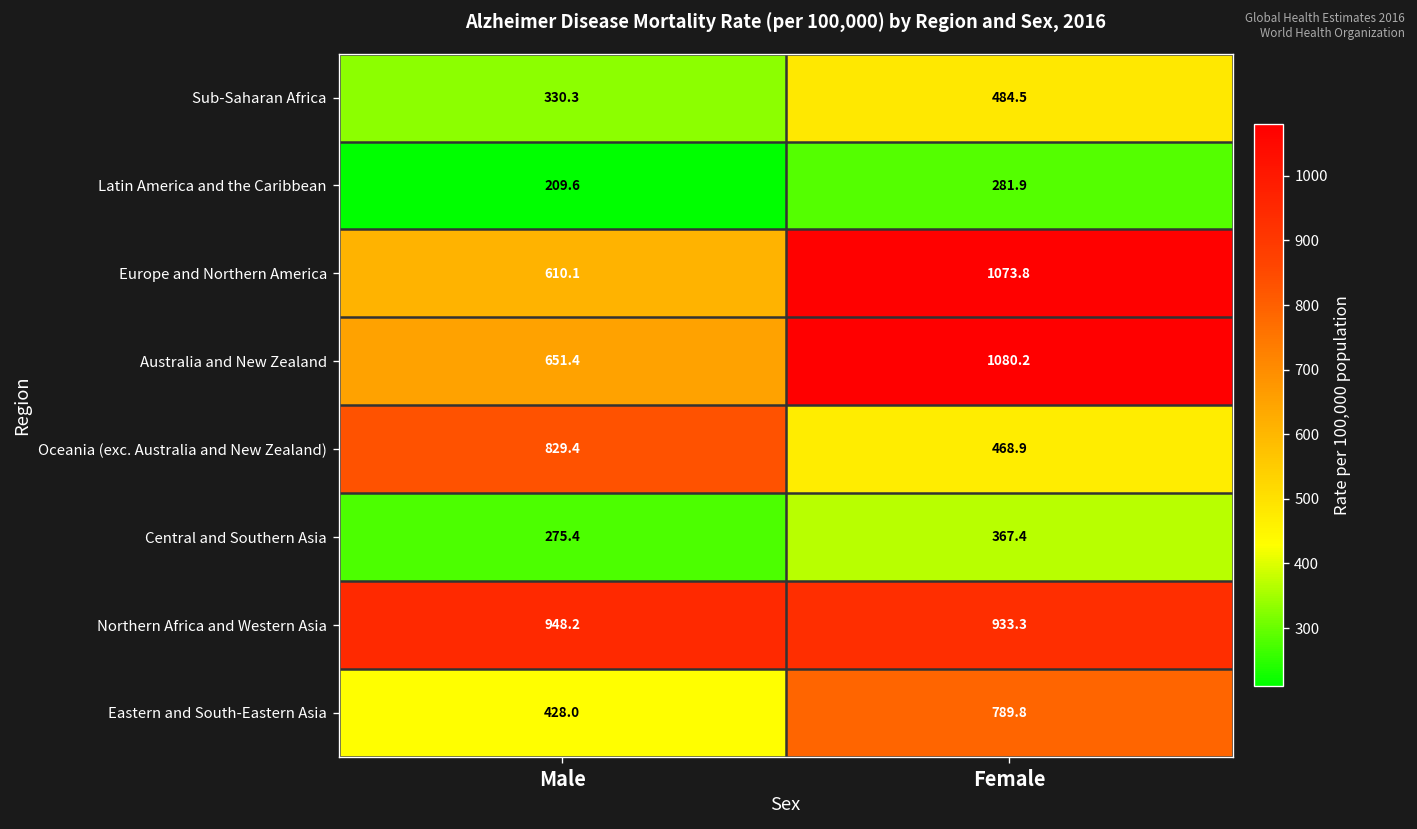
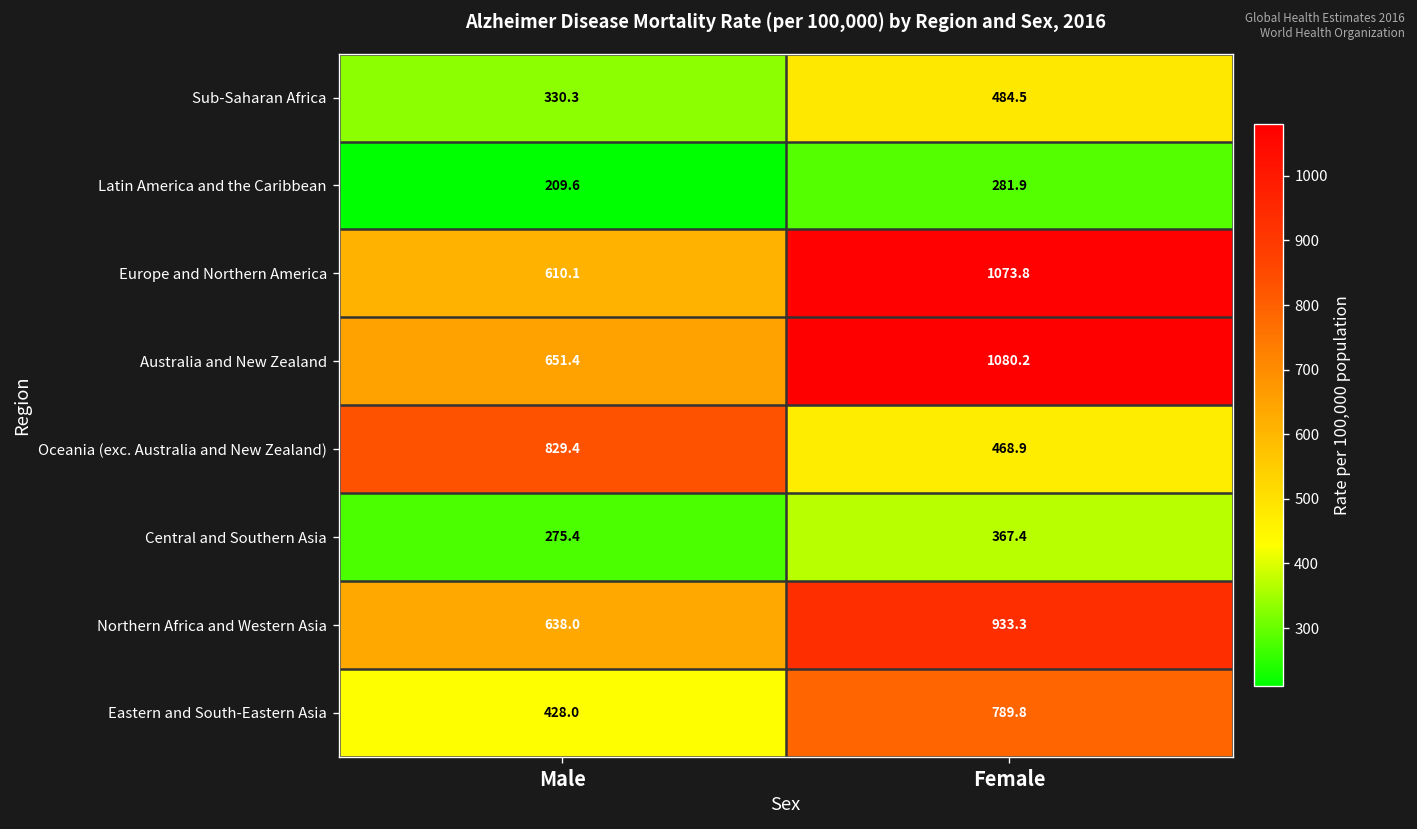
Northern Africa and Western Asia, Male: 948.2 -> 638.0
